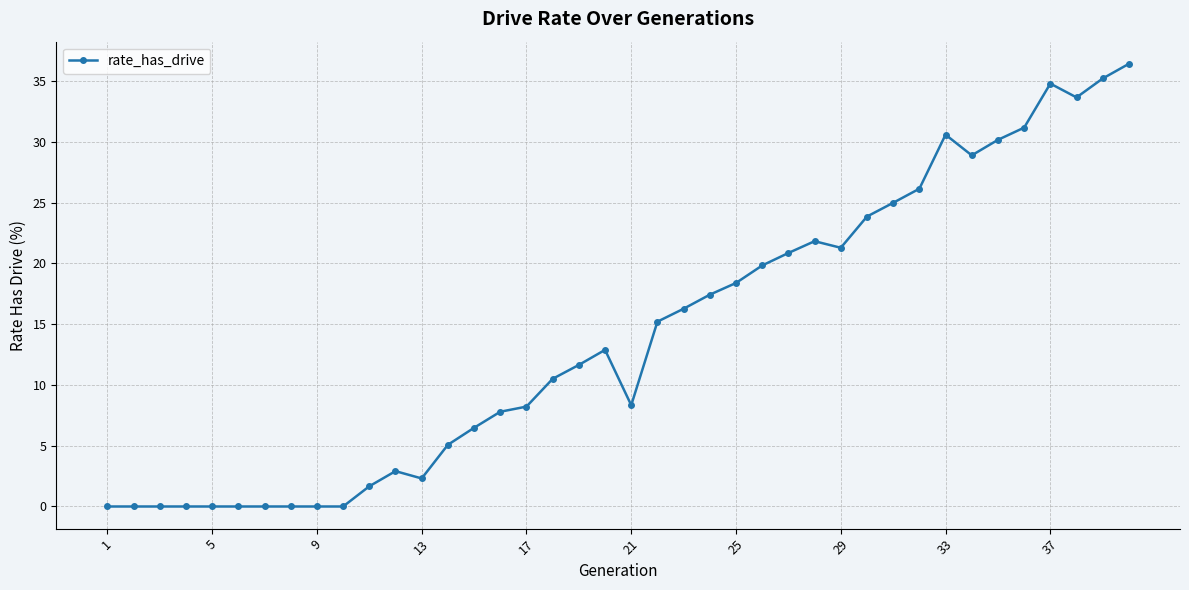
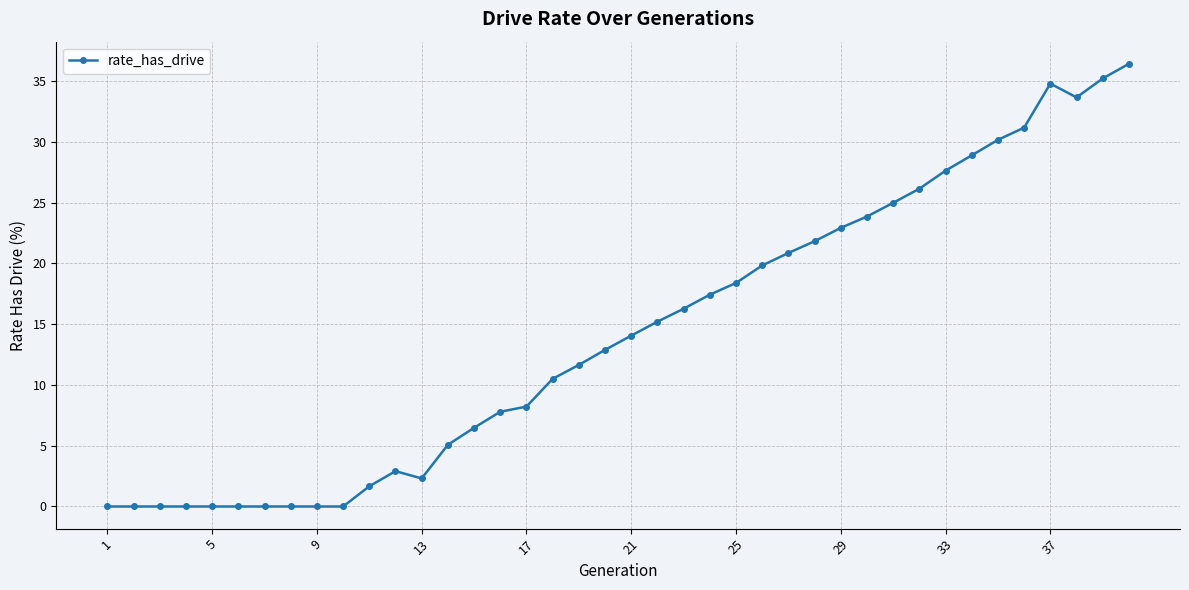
21: 8.3 -> 14.1
29: 21.3 -> 22.9
33: 30.6 -> 27.6
